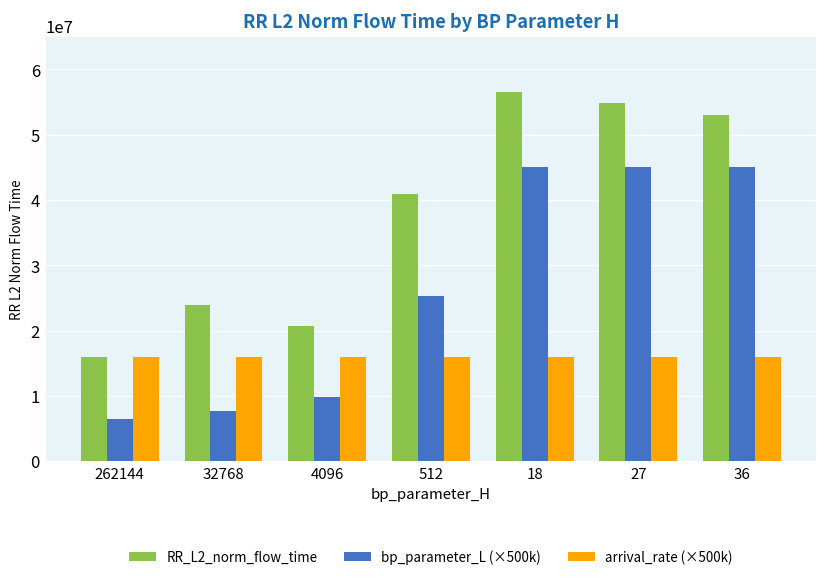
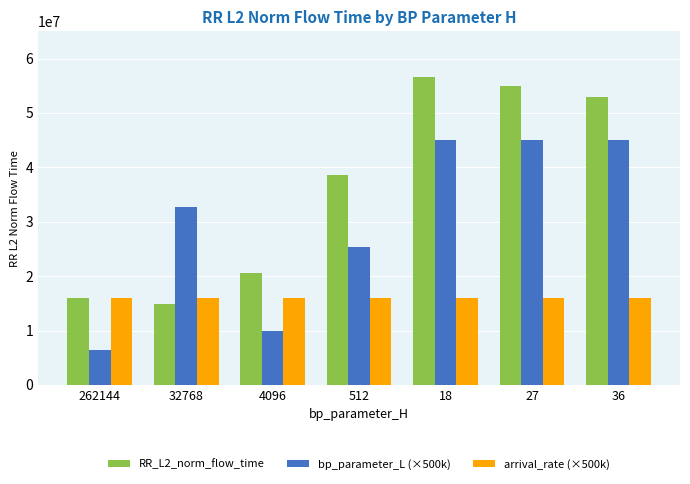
RR_L2_norm_flow_time, 32768: 24000000 -> 15000000
bp_parameter_L (×500k), 32768: 8000000 -> 33000000
RR_L2_norm_flow_time, 512: 41000000 -> 39000000
